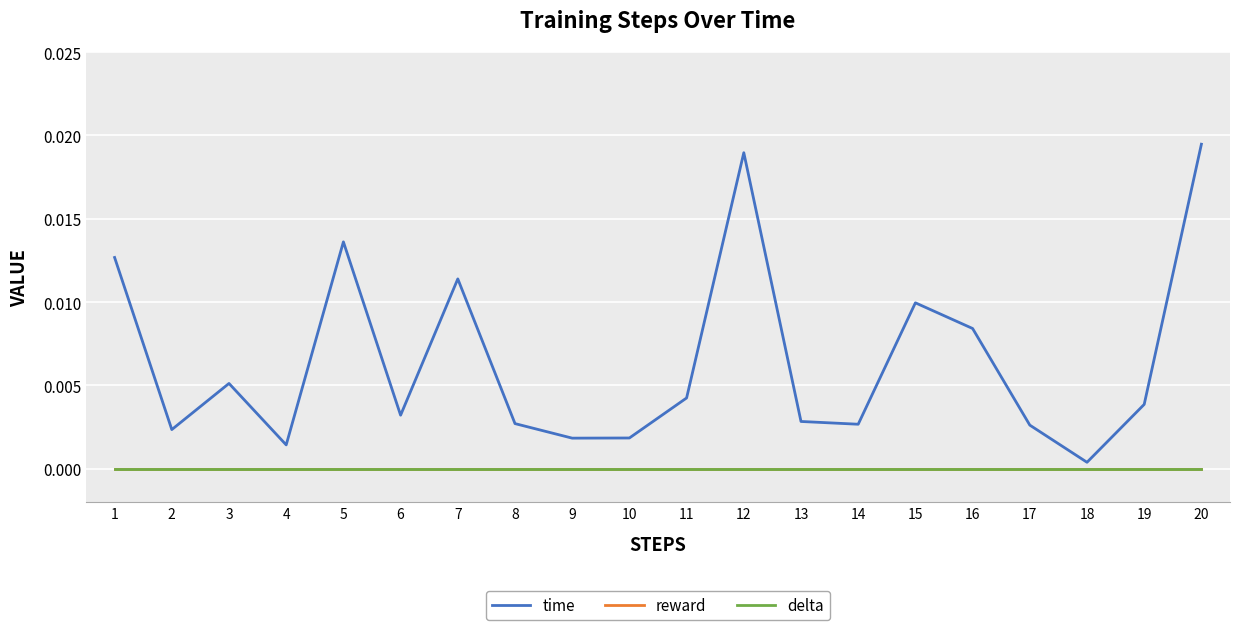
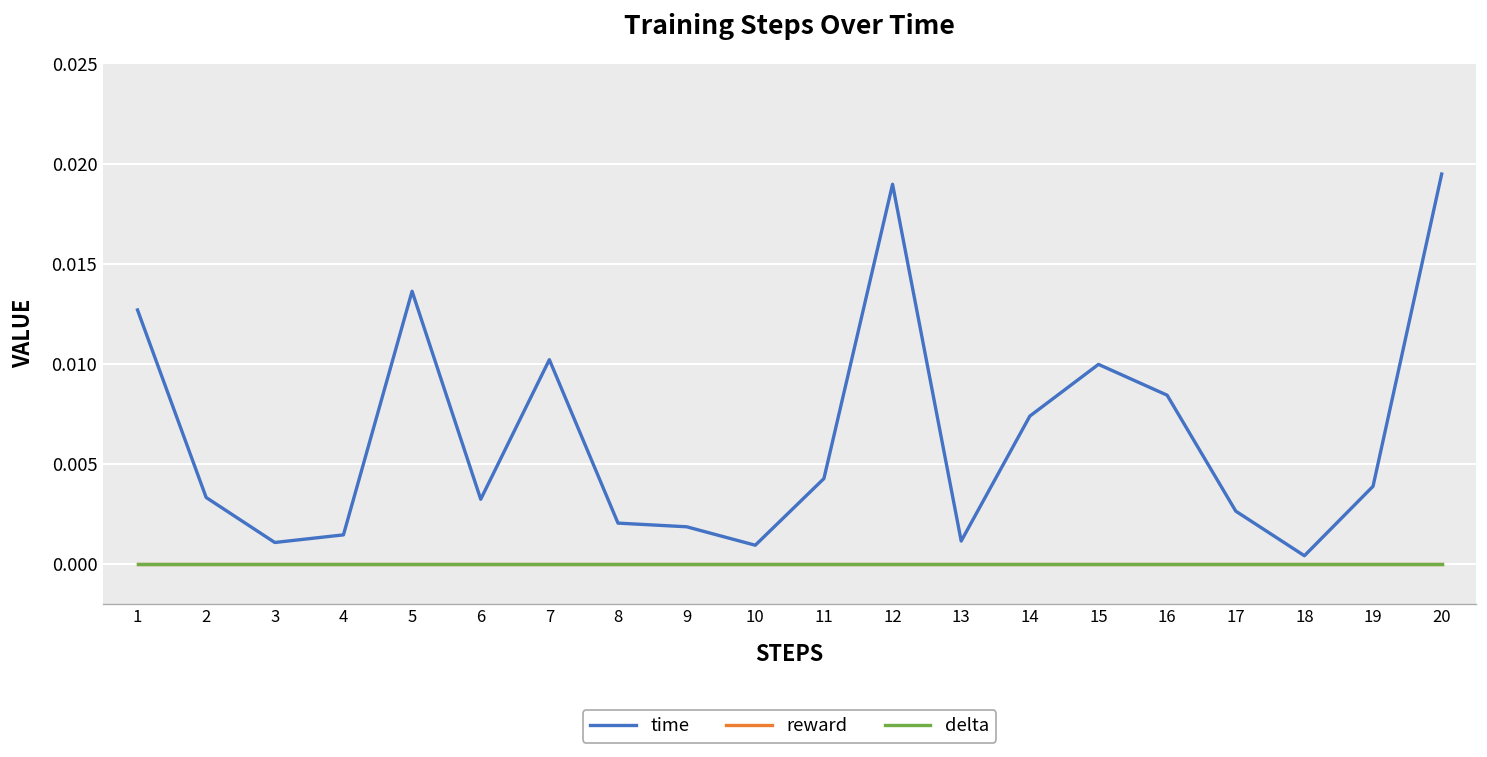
time, 2: 0.0024 -> 0.0033
time, 3: 0.0051 -> 0.0011
time, 7: 0.0114 -> 0.0102
time, 8: 0.0027 -> 0.0020
time, 10: 0.0018 -> 0.0009
time, 13: 0.0028 -> 0.0011
time, 14: 0.0027 -> 0.0074
